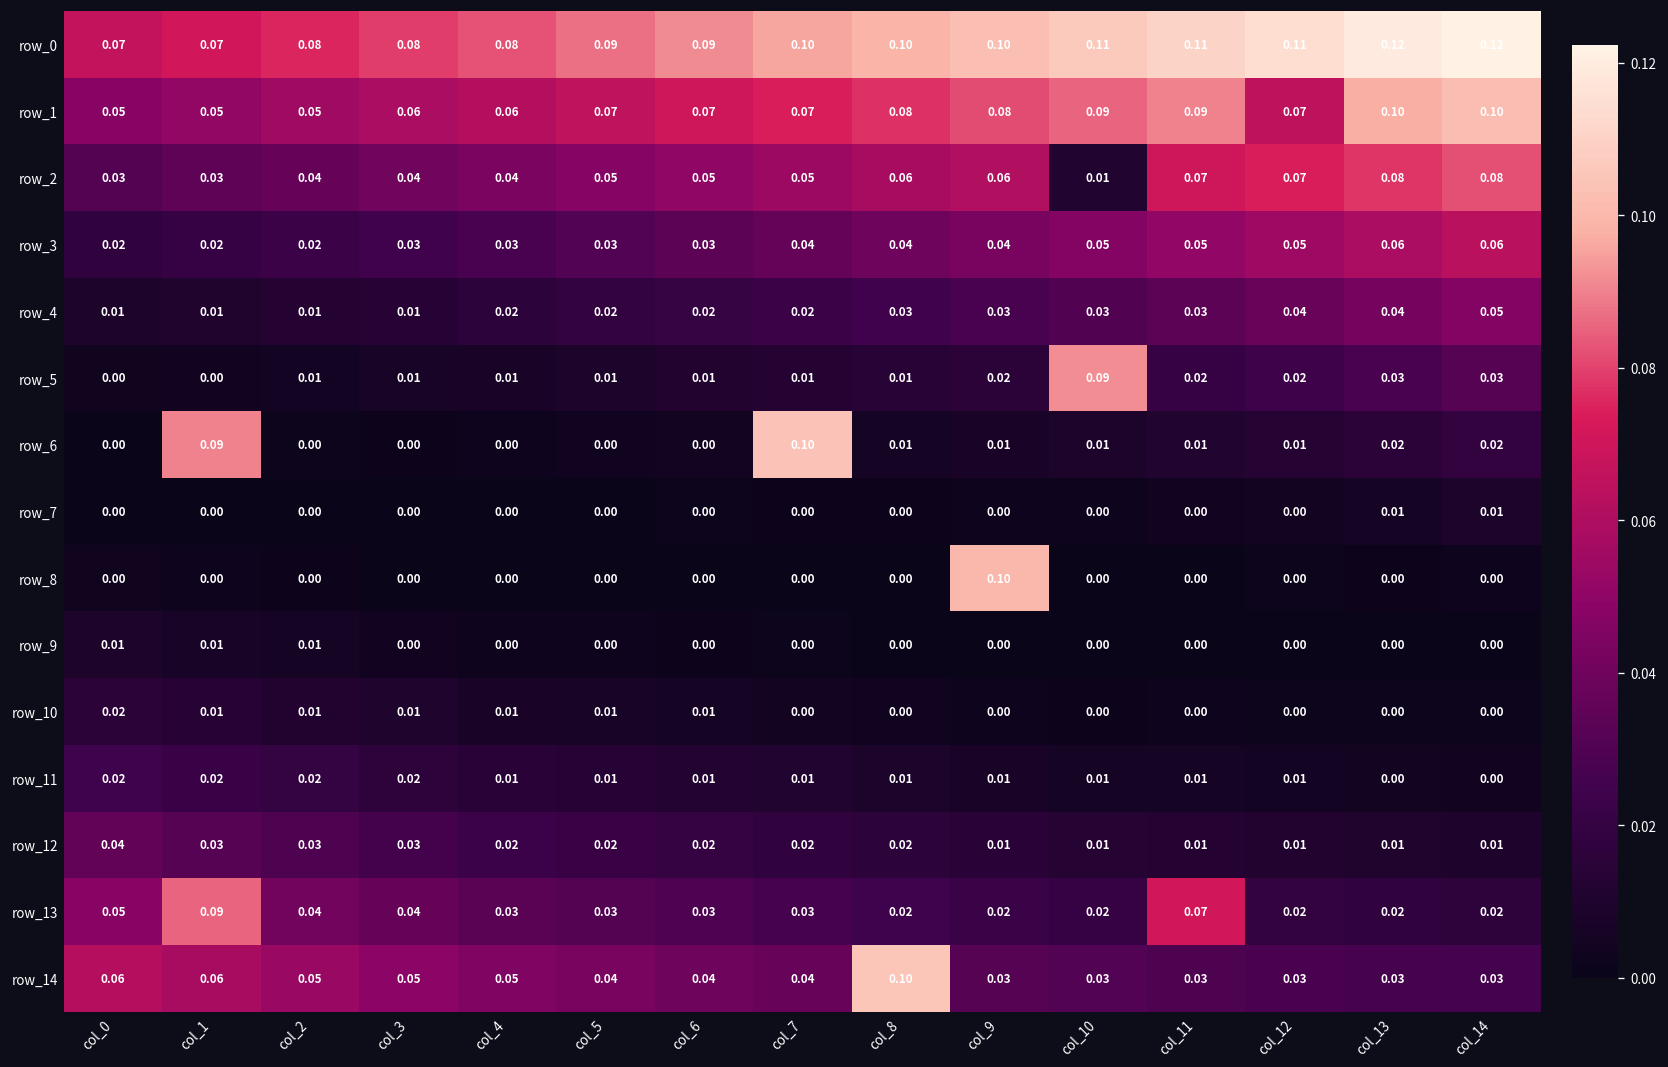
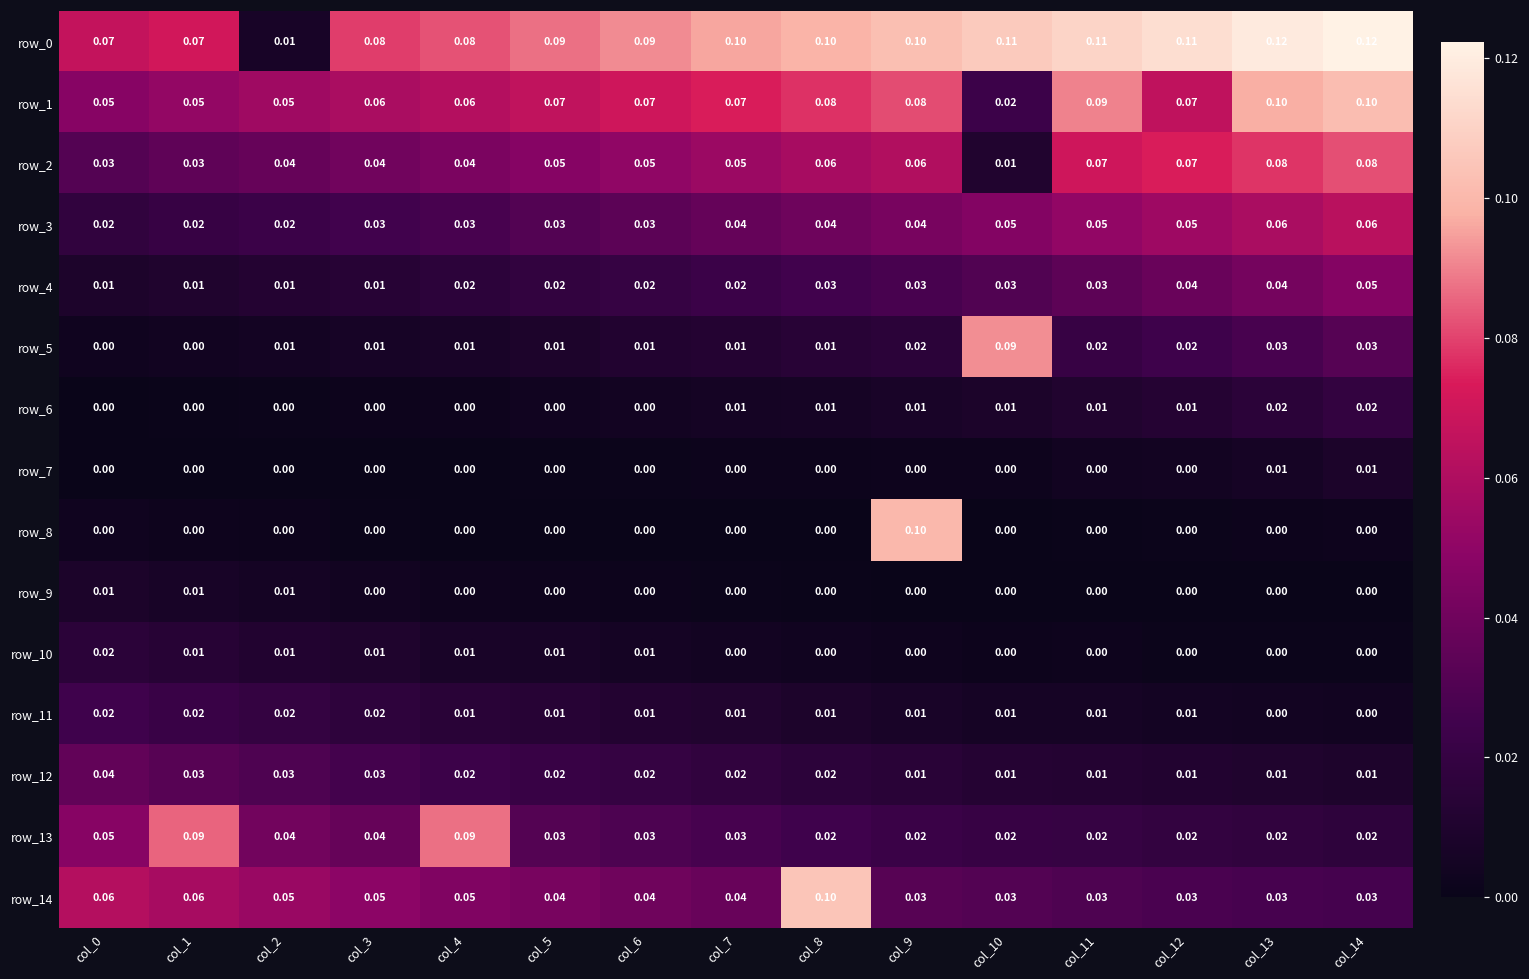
row_0, col_2: 0.08 -> 0.01
row_1, col_10: 0.09 -> 0.02
row_6, col_1: 0.09 -> 0.00
row_6, col_7: 0.10 -> 0.01
row_13, col_4: 0.03 -> 0.09
row_13, col_11: 0.07 -> 0.02
